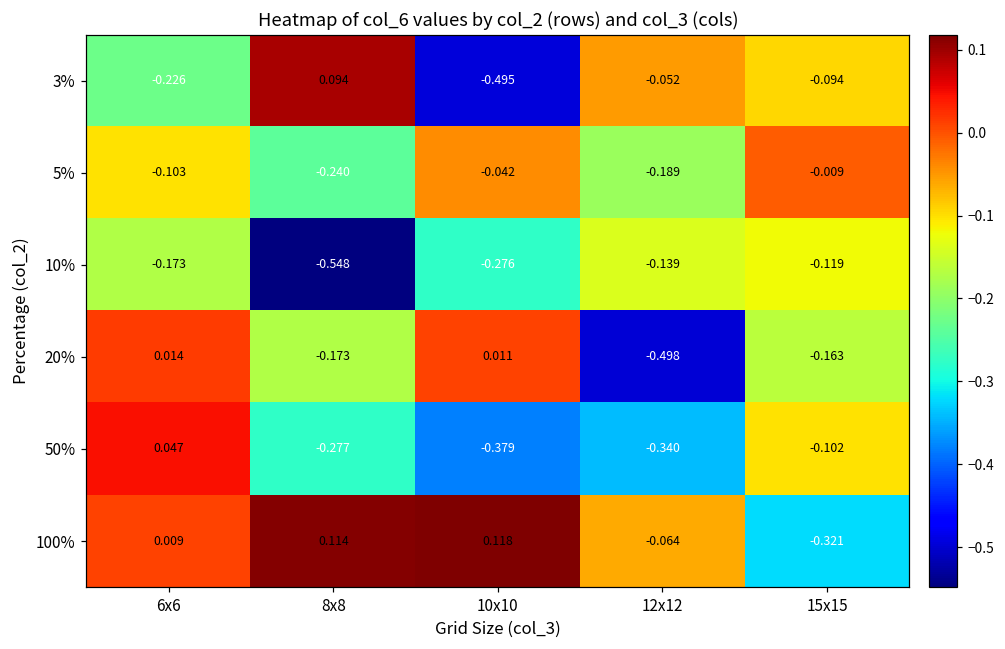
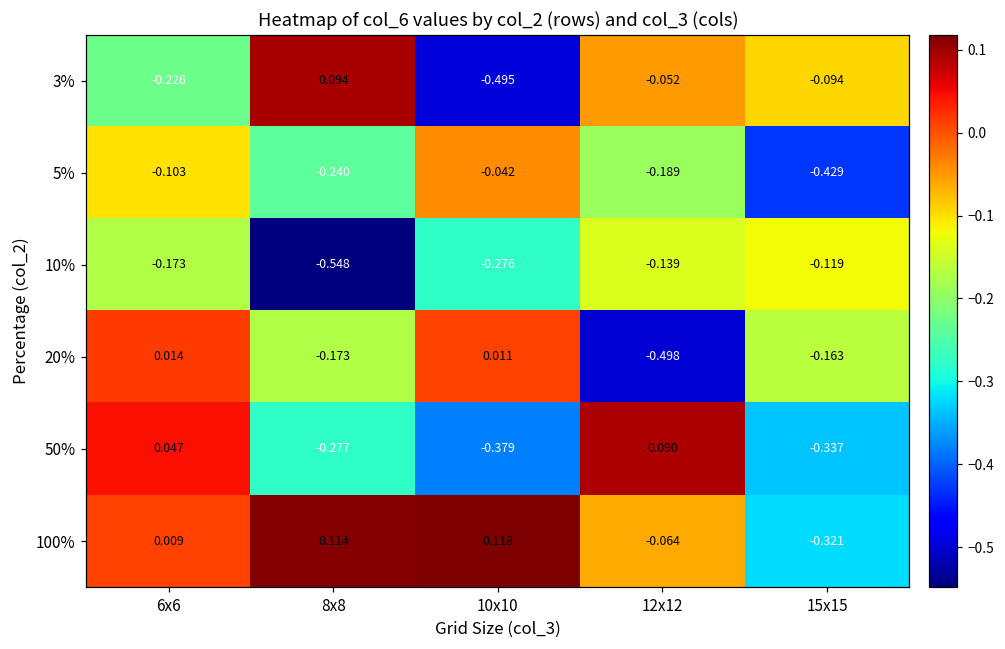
5%, 15x15: -0.009 -> -0.429
50%, 12x12: -0.340 -> 0.090
50%, 15x15: -0.102 -> -0.337
